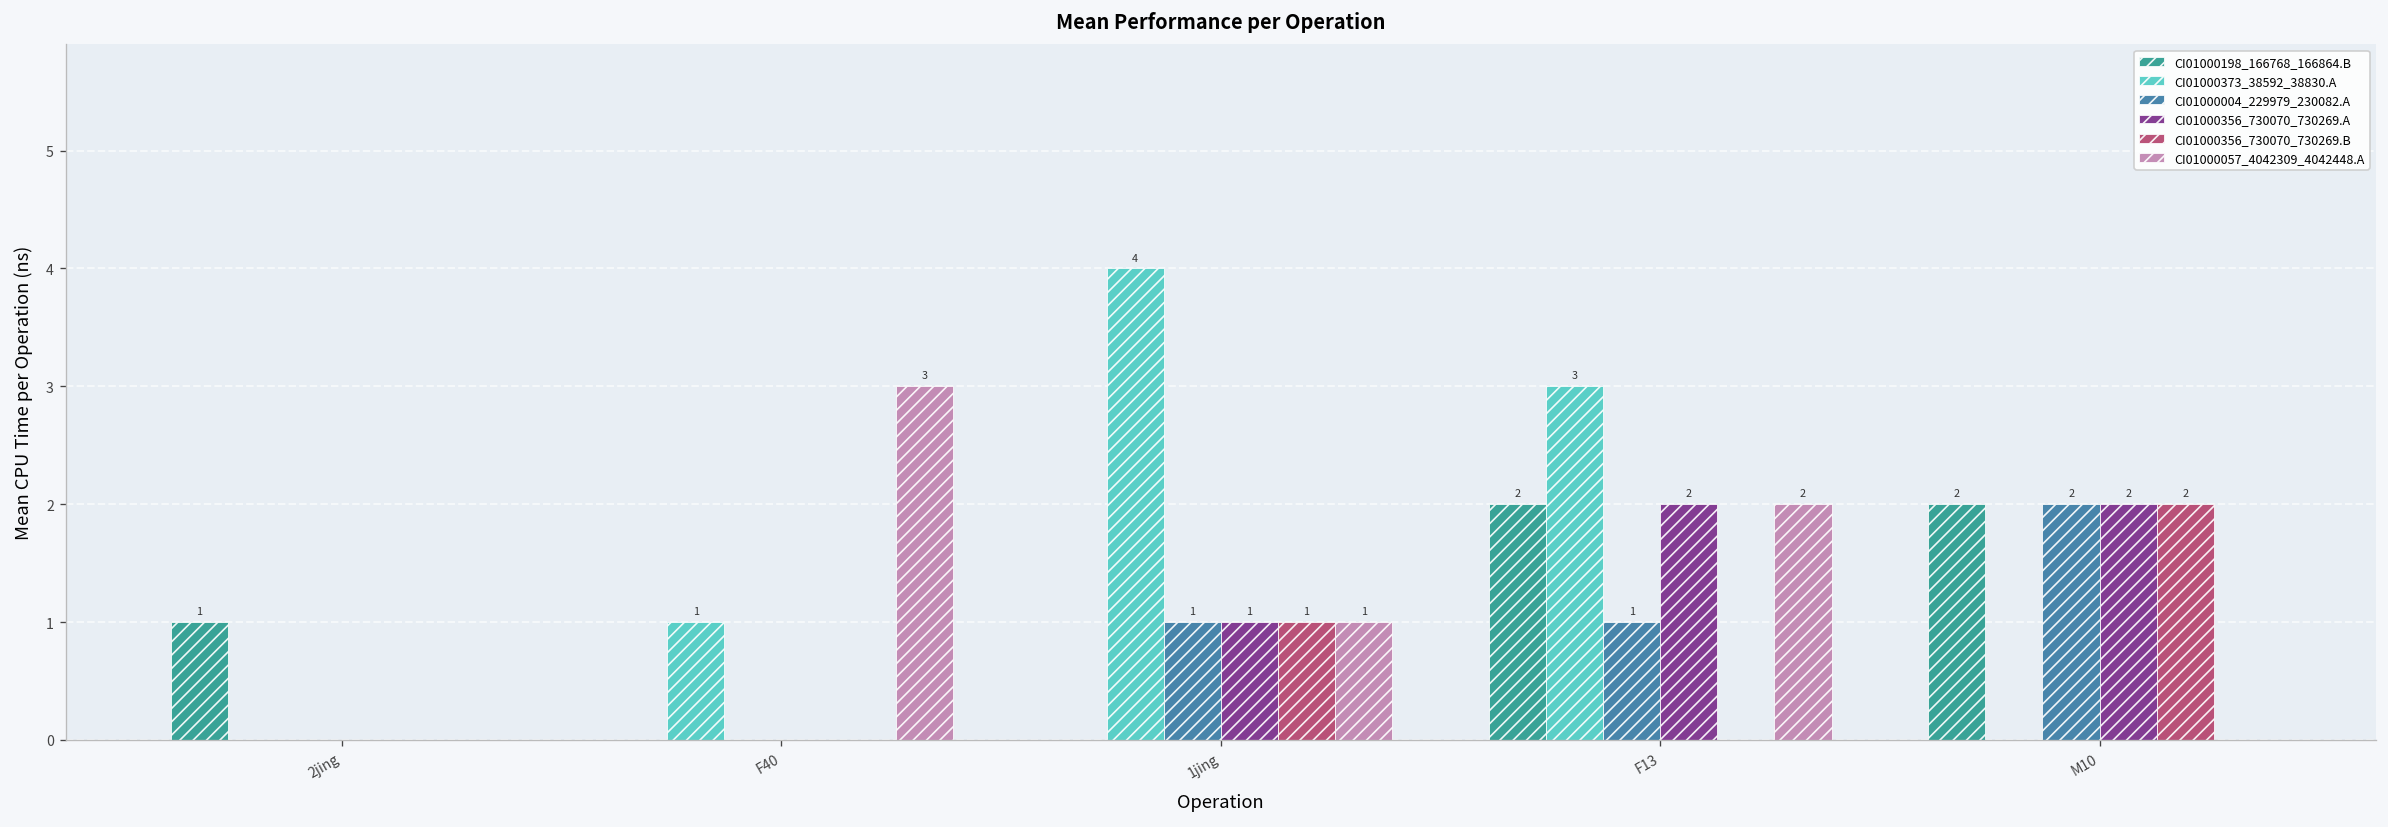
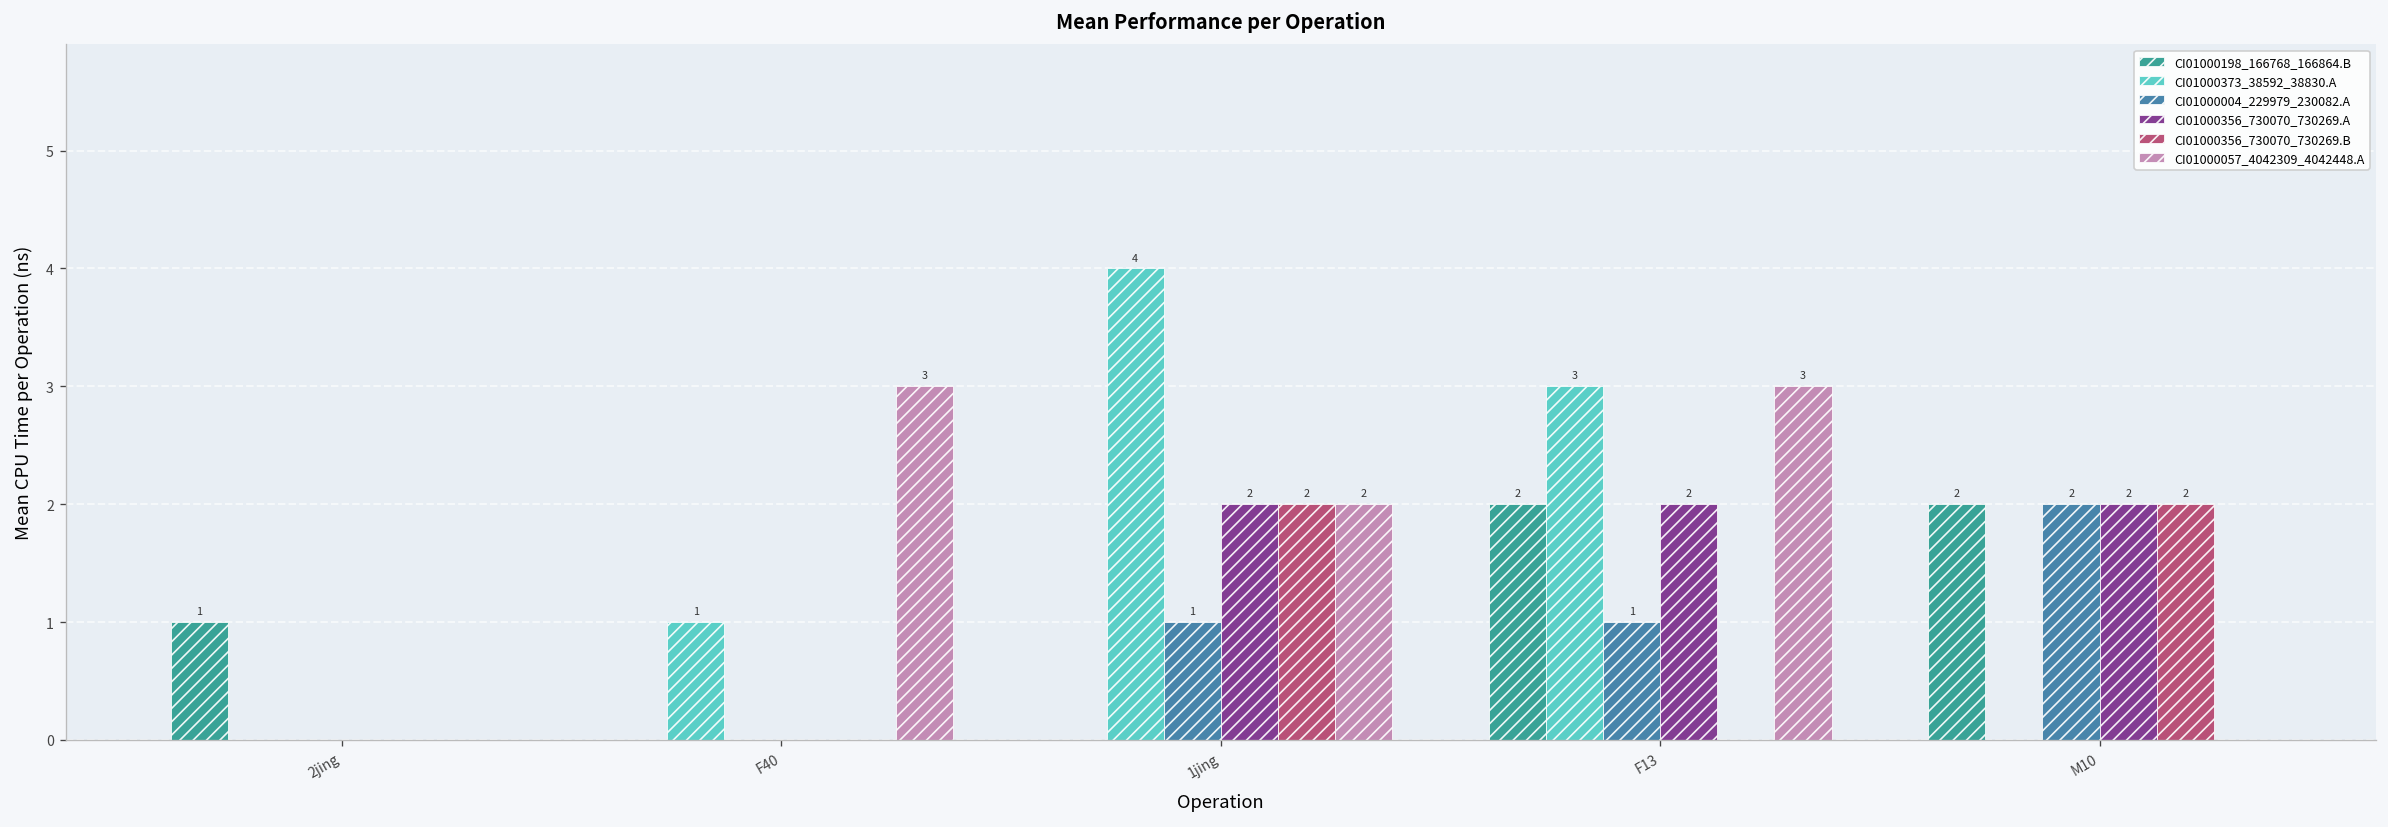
CI01000356_730070_730269.A, 1jing: 1 -> 2
CI01000356_730070_730269.B, 1jing: 1 -> 2
CI01000057_4042309_4042448.A, 1jing: 1 -> 2
CI01000057_4042309_4042448.A, F13: 2 -> 3
